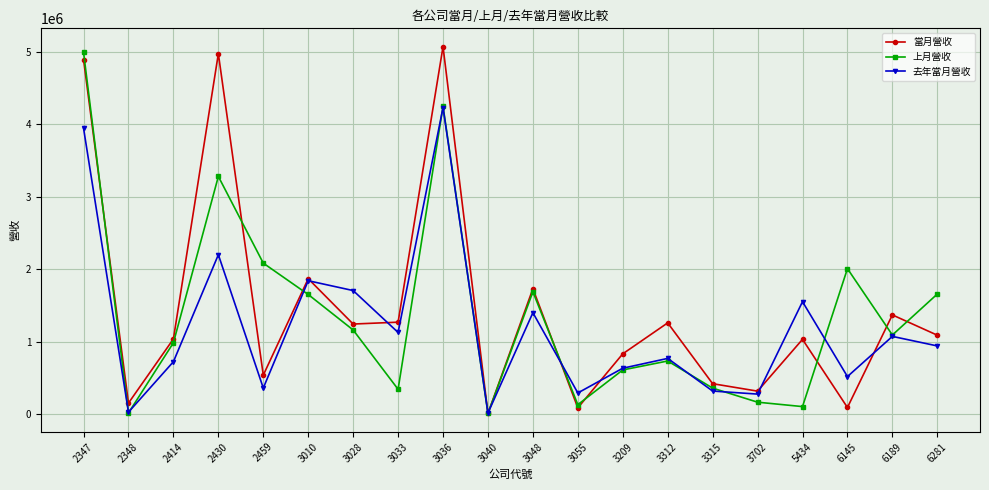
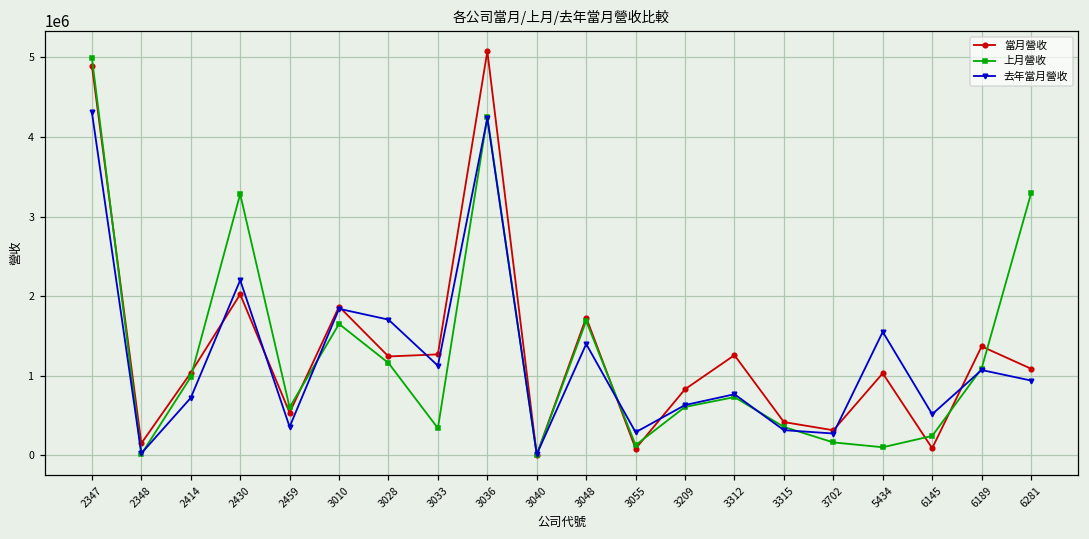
去年當月營收, 2347: 3900000 -> 4300000
當月營收, 2430: 5000000 -> 2000000
上月營收, 2459: 2100000 -> 600000
上月營收, 6145: 2000000 -> 200000
上月營收, 6281: 1700000 -> 3300000
